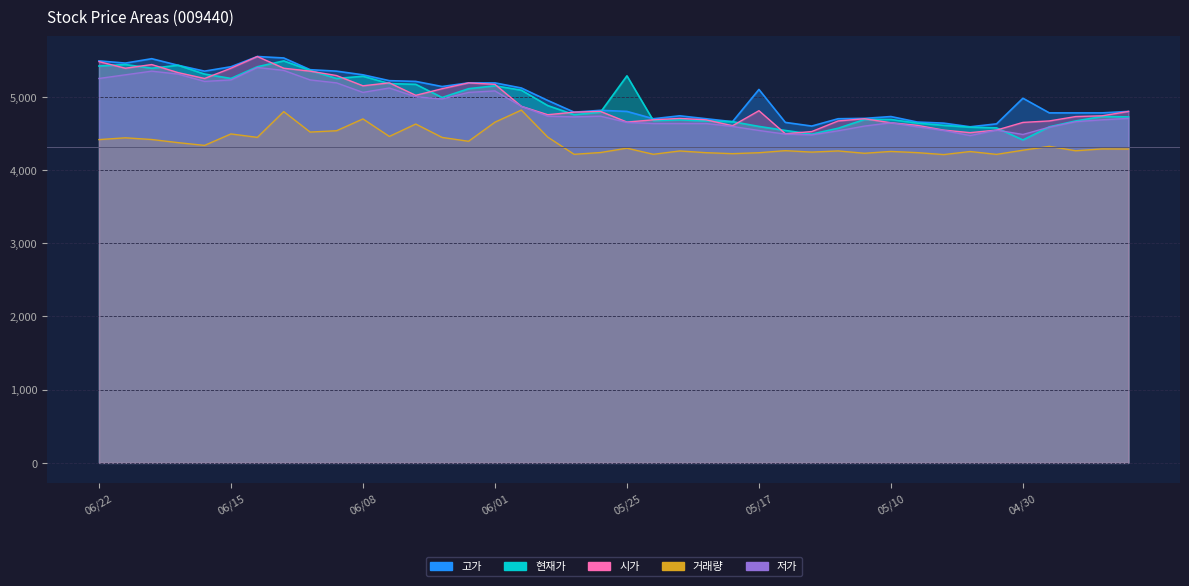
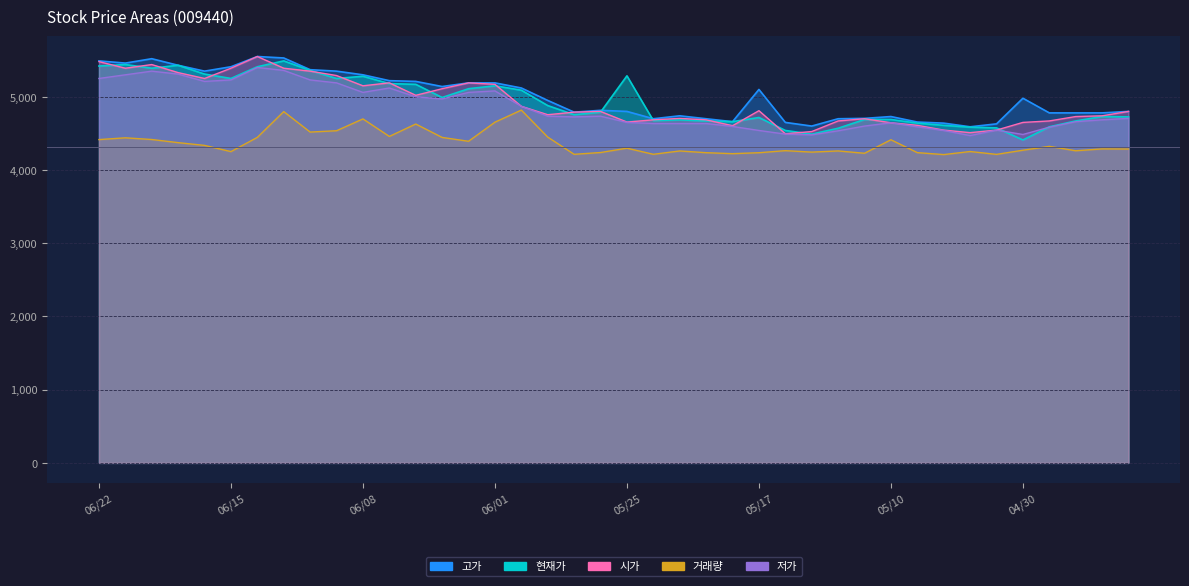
거래량, 06/15: 4,500 -> 4,300
현재가, 05/17: 4,600 -> 4,700
거래량, 05/10: 4,300 -> 4,400
